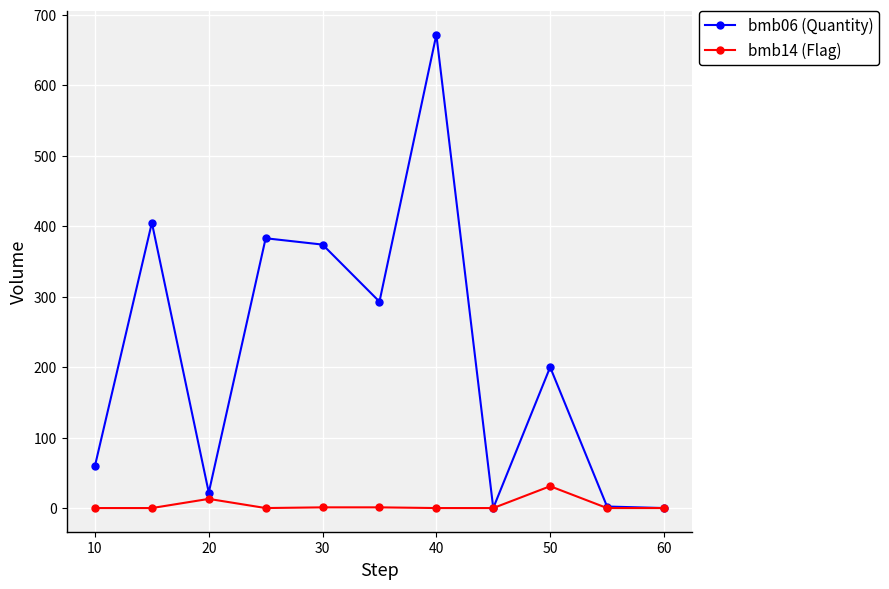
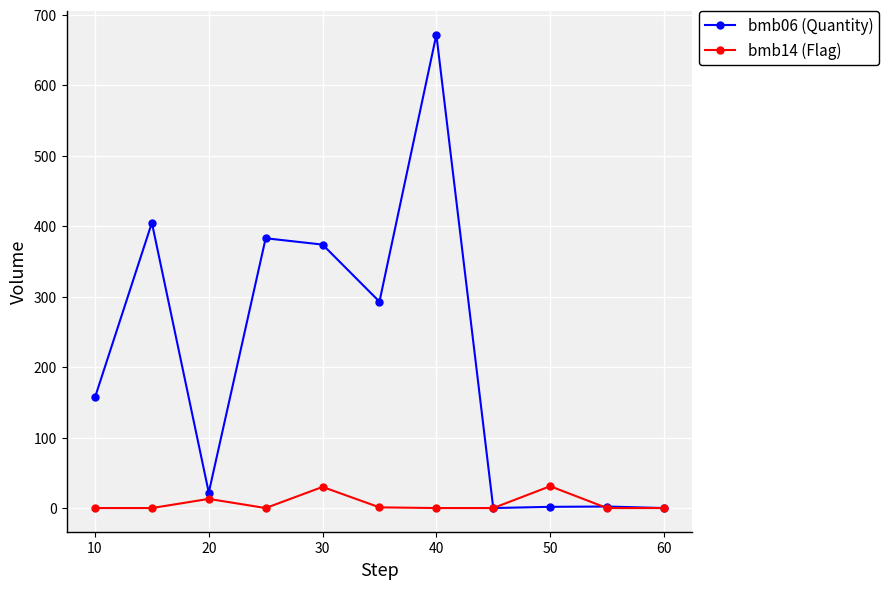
bmb06 (Quantity), 10: 60 -> 160
bmb14 (Flag), 30: 0 -> 30
bmb06 (Quantity), 50: 200 -> 0
